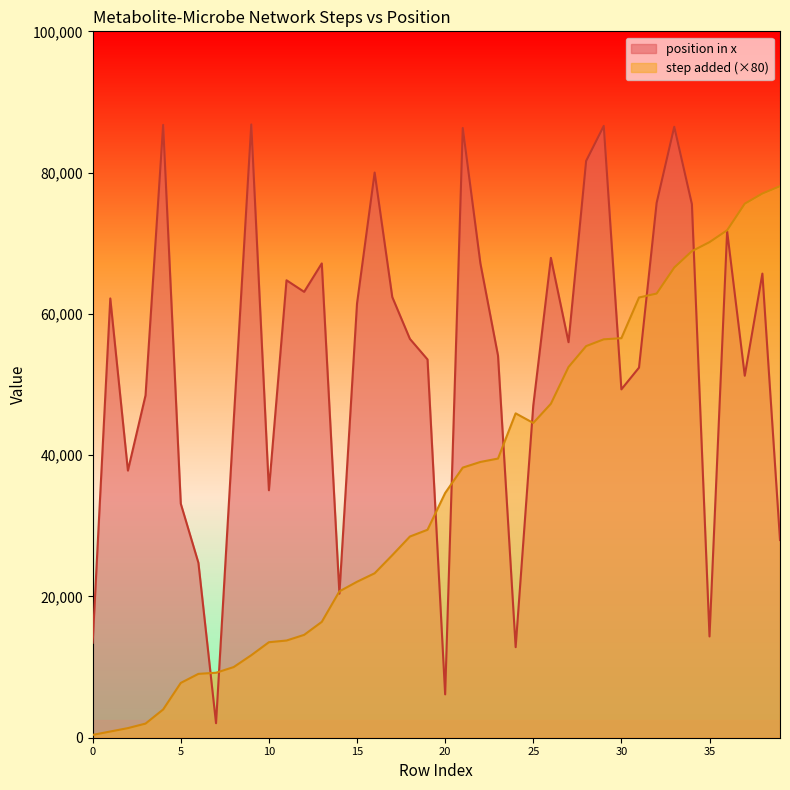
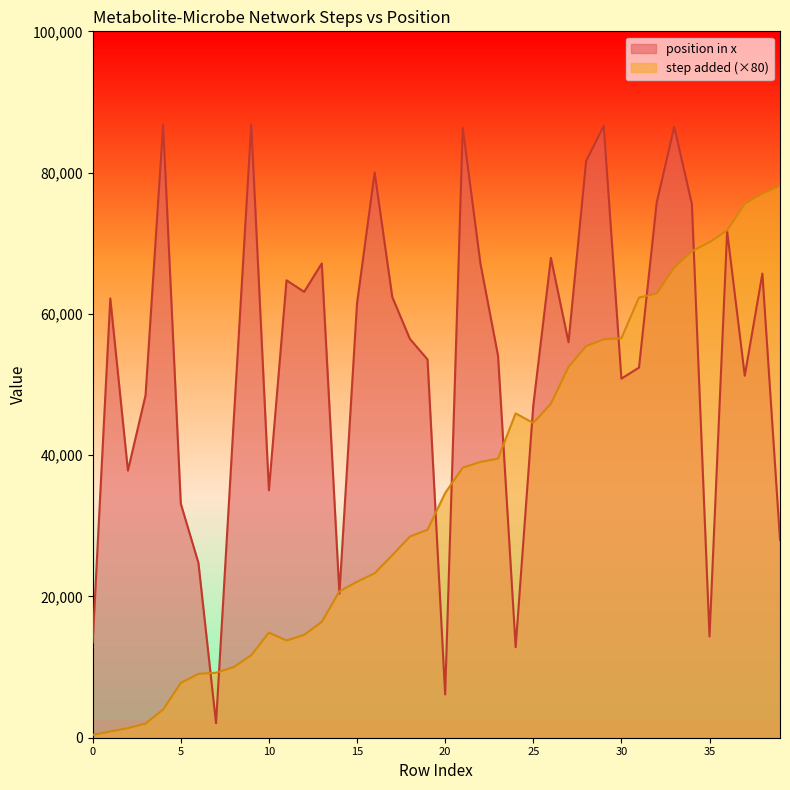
step added (×80), 10: 14,000 -> 15,000
position in x, 30: 49,000 -> 51,000
